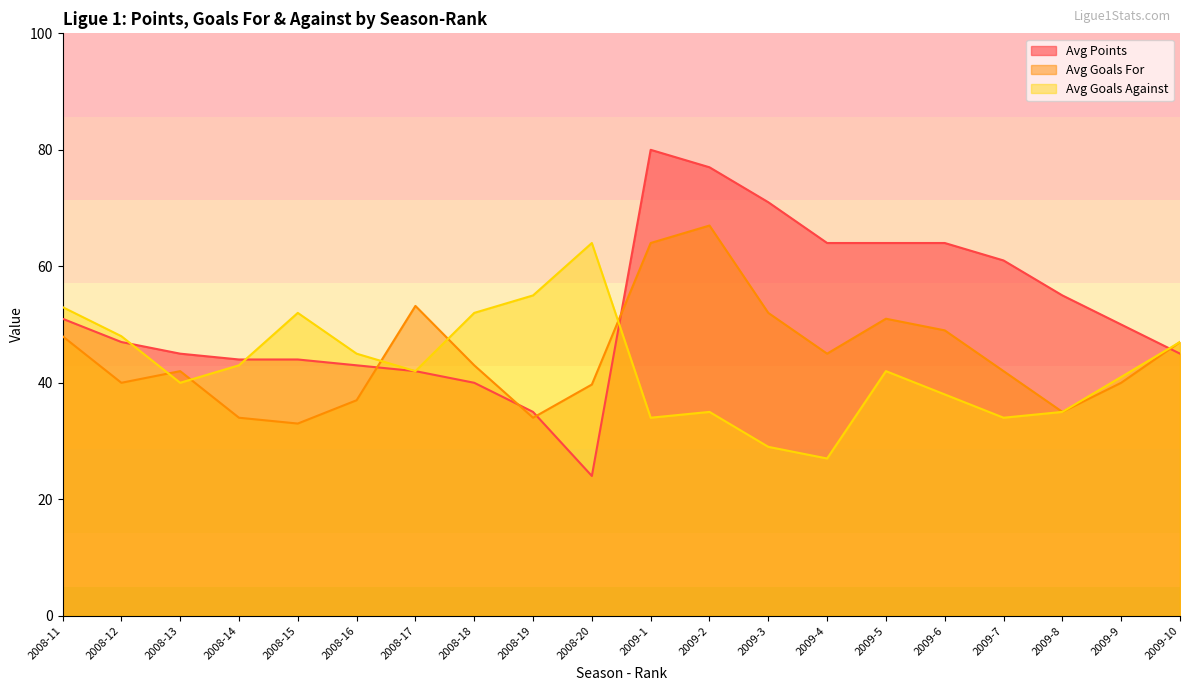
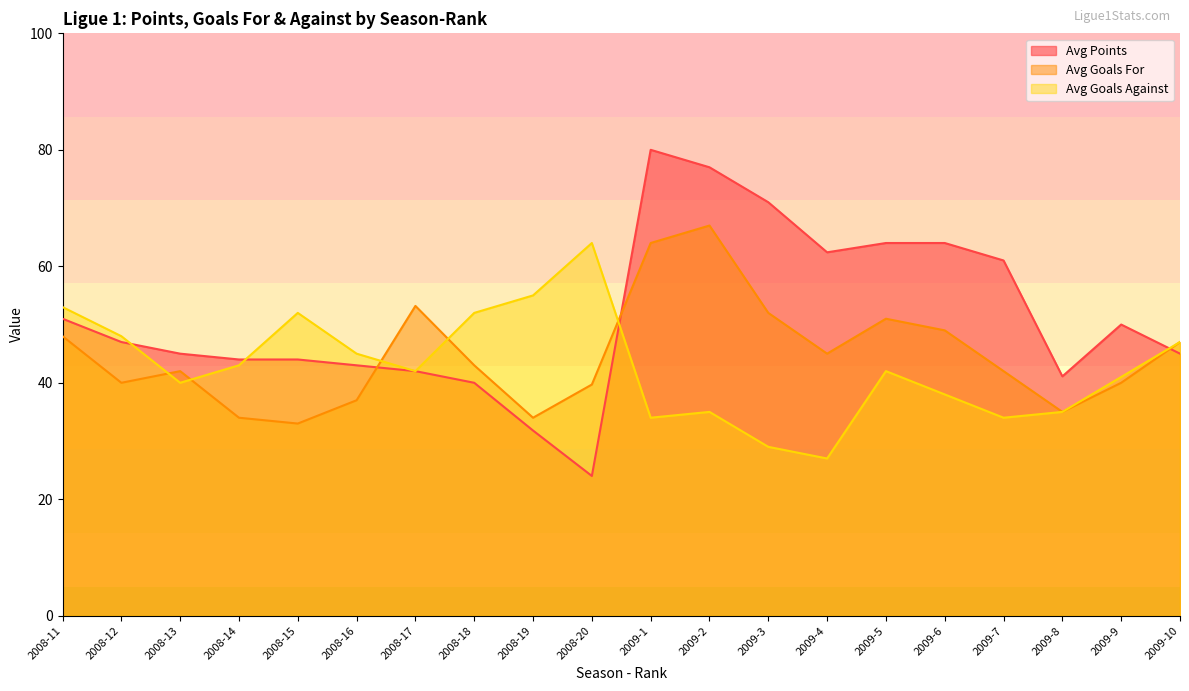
Avg Points, 2008-19: 35 -> 32
Avg Points, 2009-4: 64 -> 62
Avg Points, 2009-8: 55 -> 41
